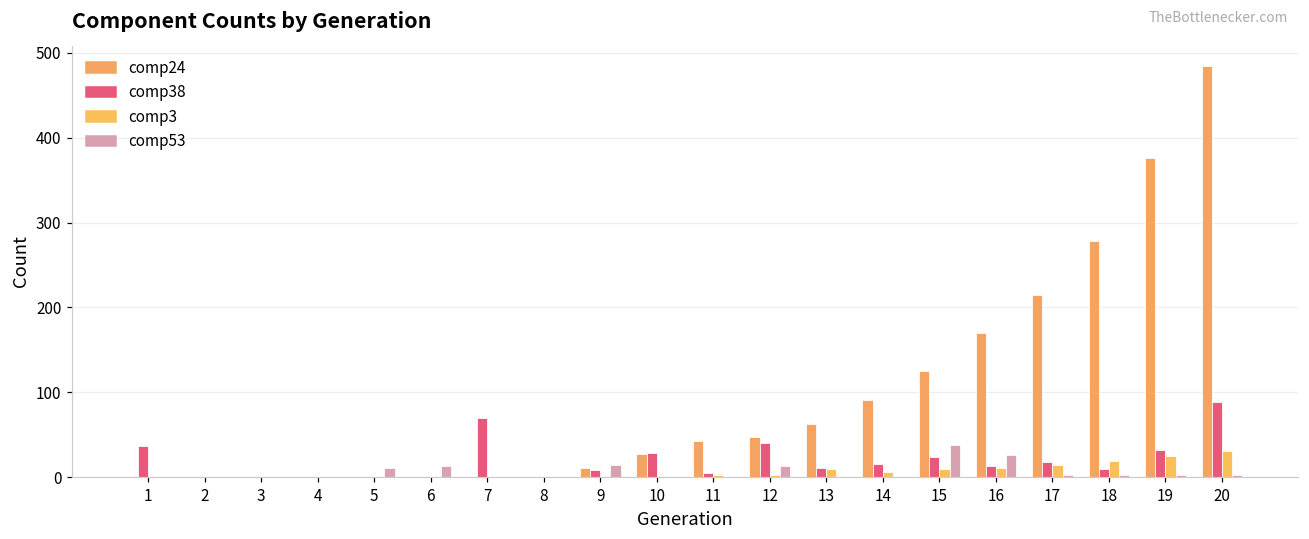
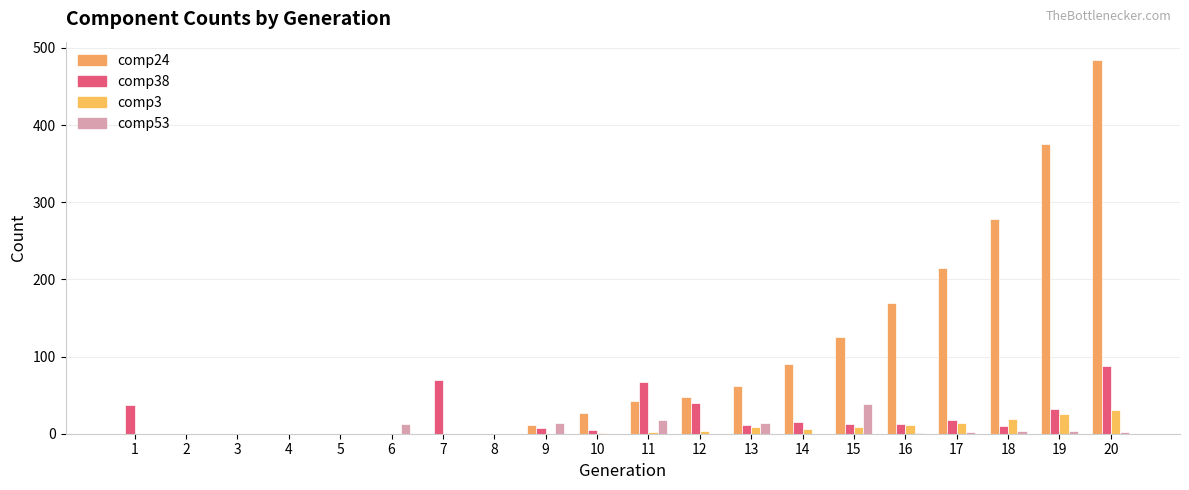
comp53, 5: 10 -> 0
comp38, 10: 30 -> 10
comp38, 11: 10 -> 70
comp53, 11: 0 -> 20
comp53, 12: 10 -> 0
comp53, 13: 0 -> 10
comp38, 15: 20 -> 10
comp53, 16: 30 -> 0
